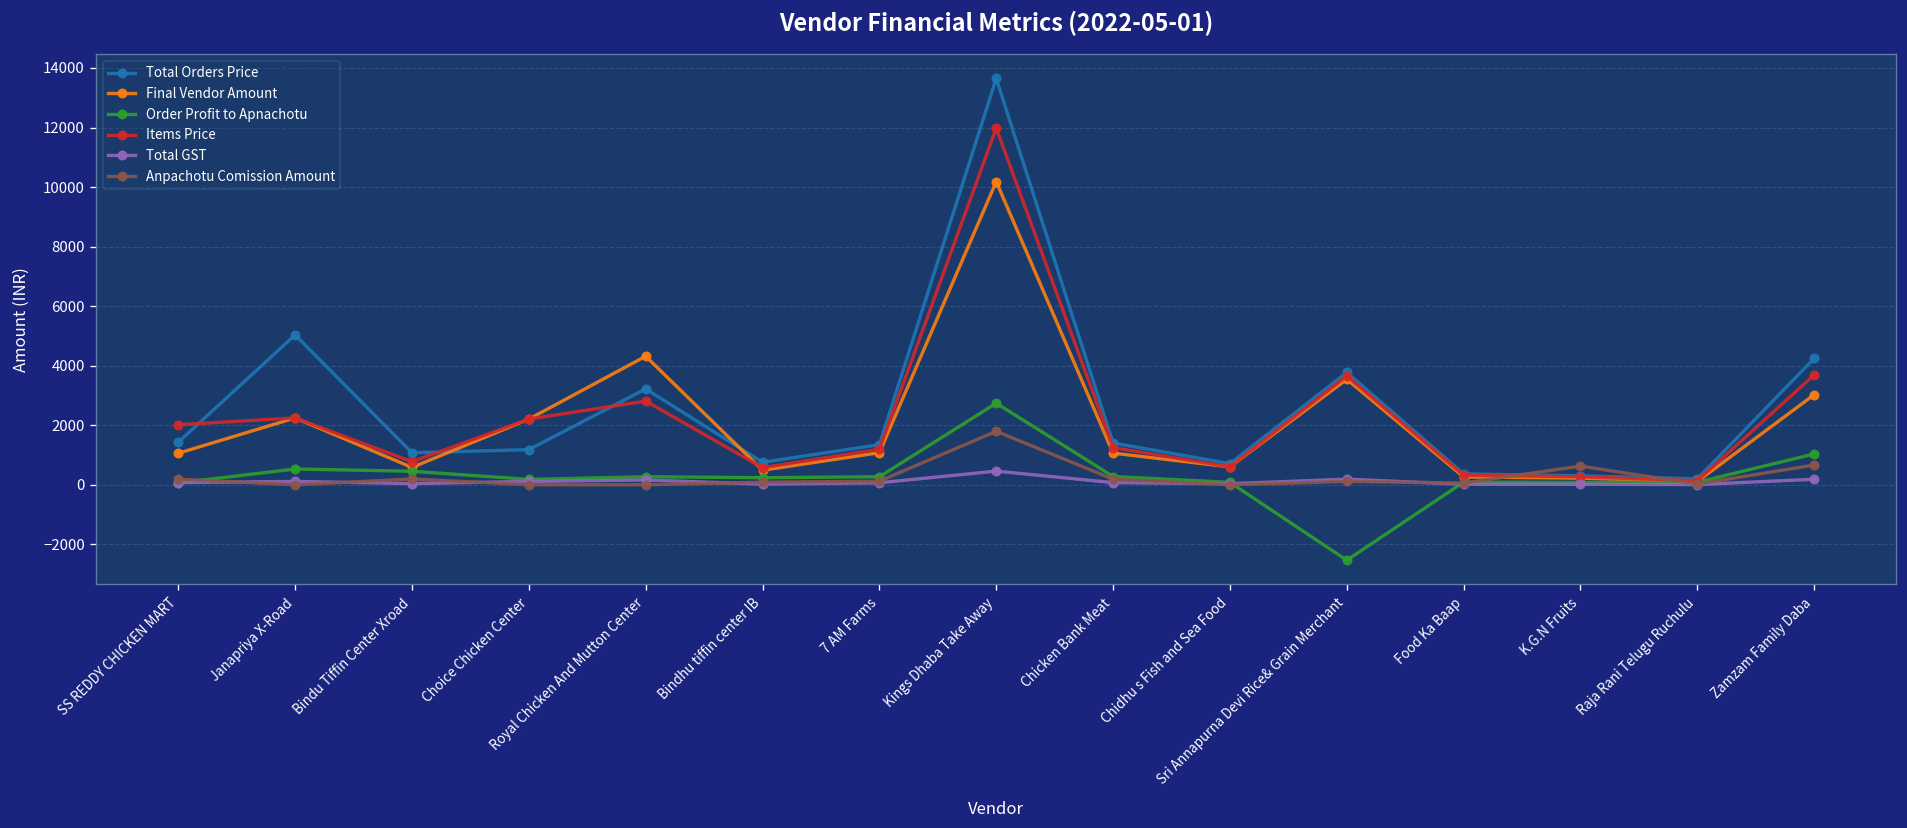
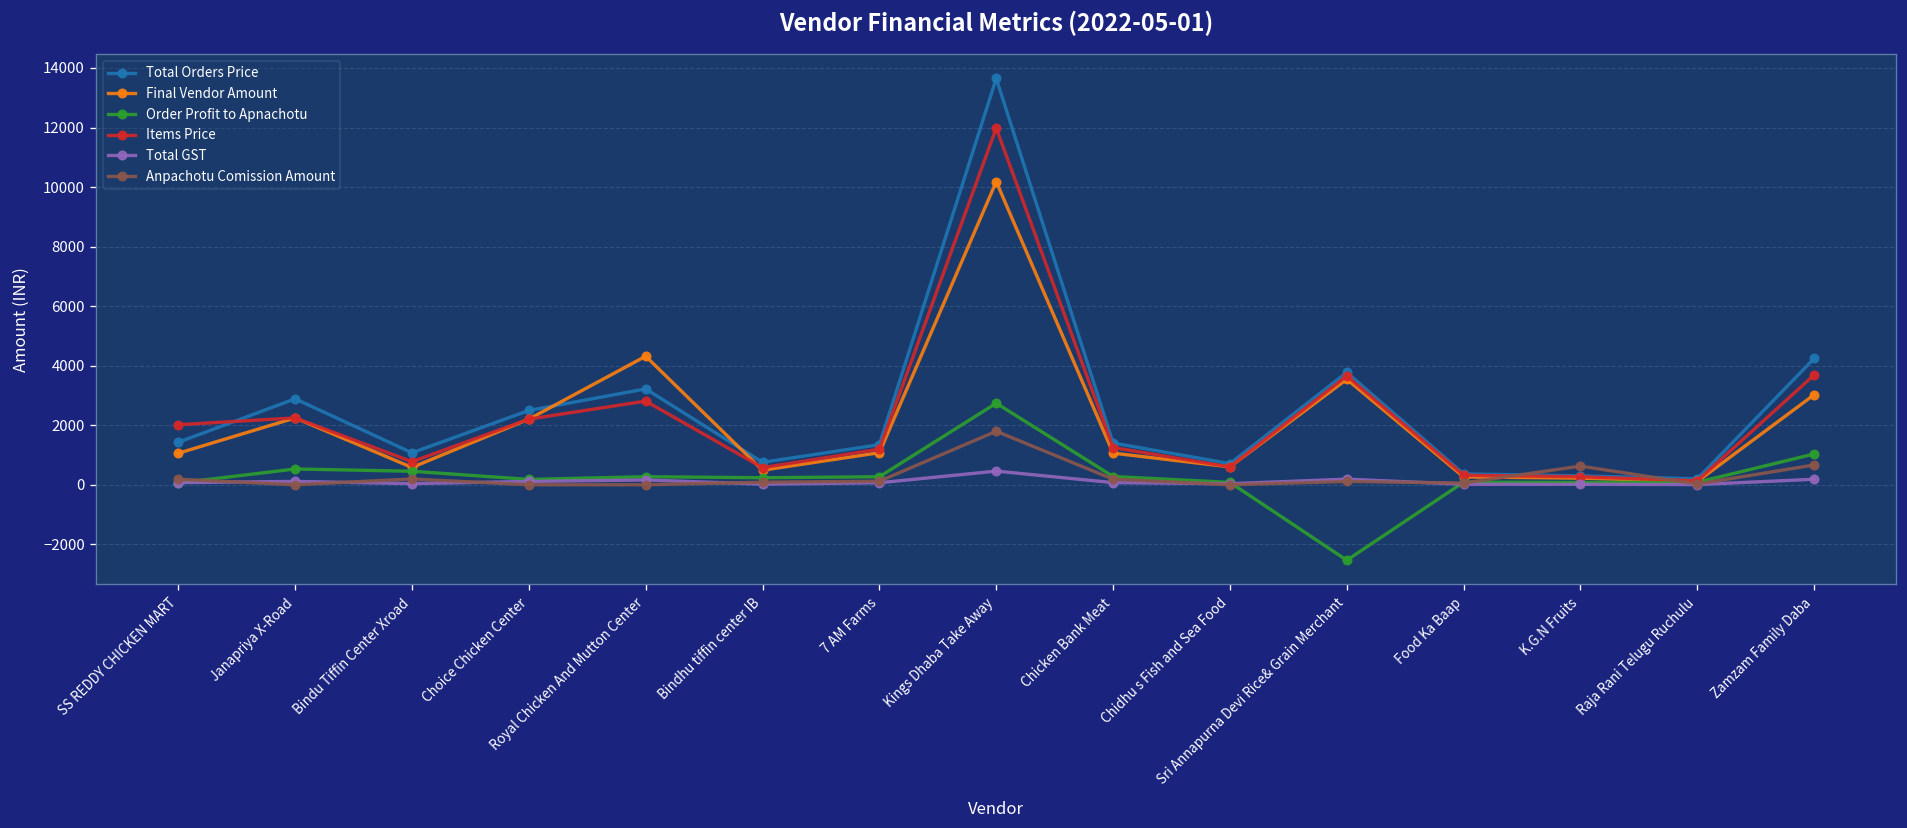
Total Orders Price, Janapriya X-Road: 5000 -> 2900
Total Orders Price, Choice Chicken Center: 1200 -> 2500
